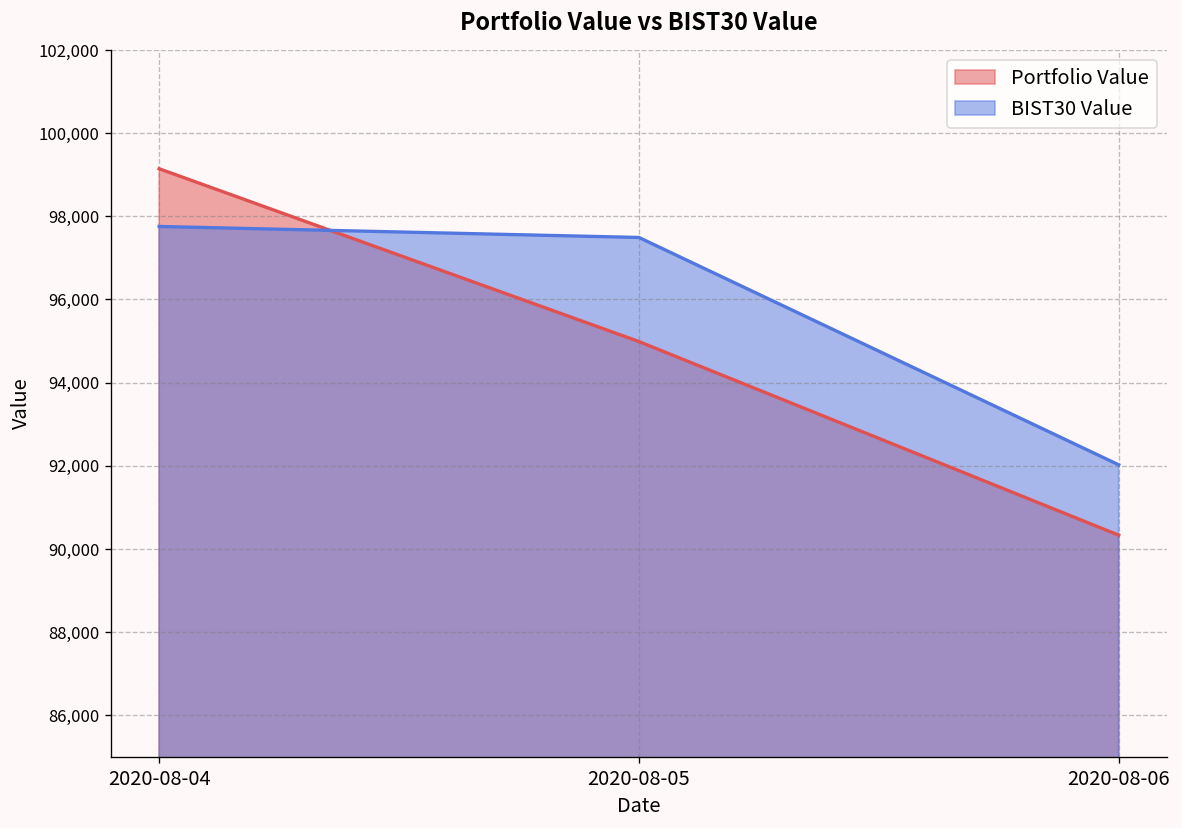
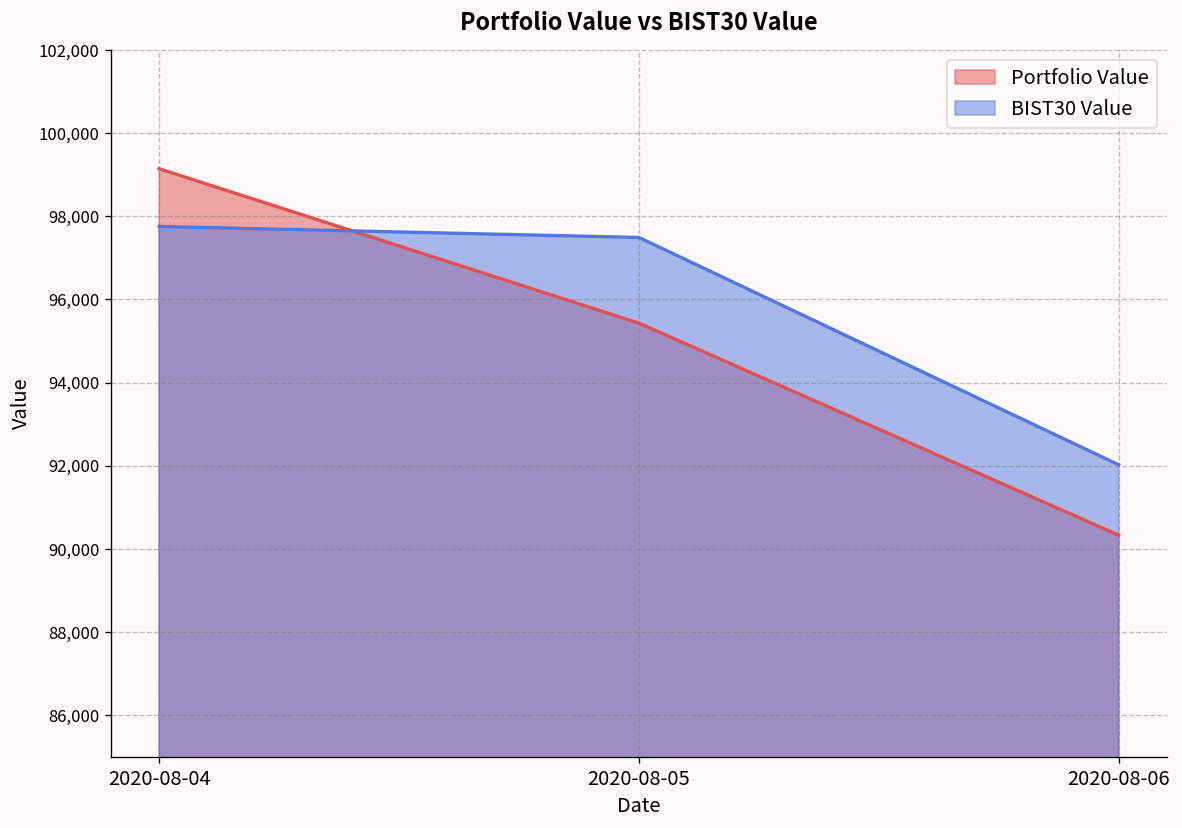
Portfolio Value, 2020-08-05: 95,000 -> 95,400
